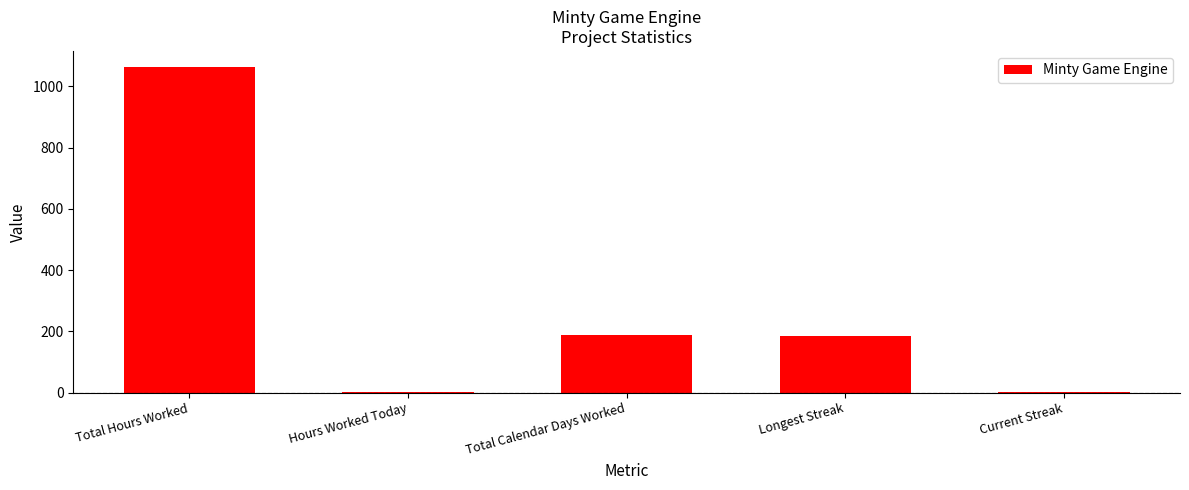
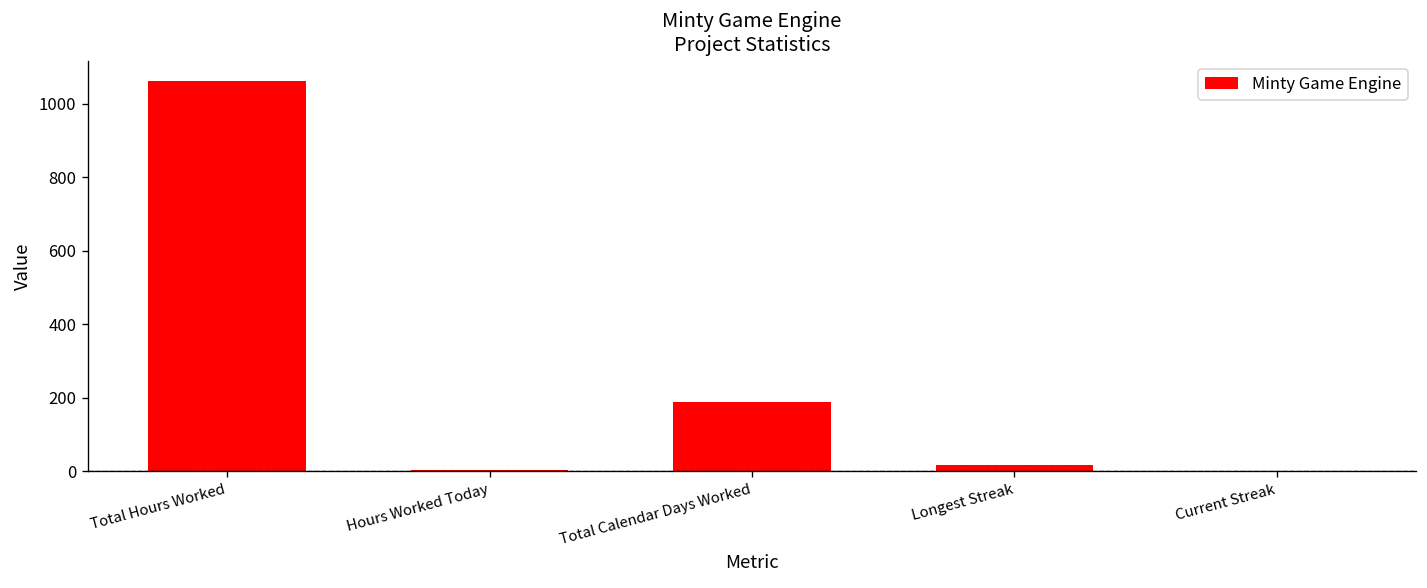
Longest Streak: 180 -> 20
